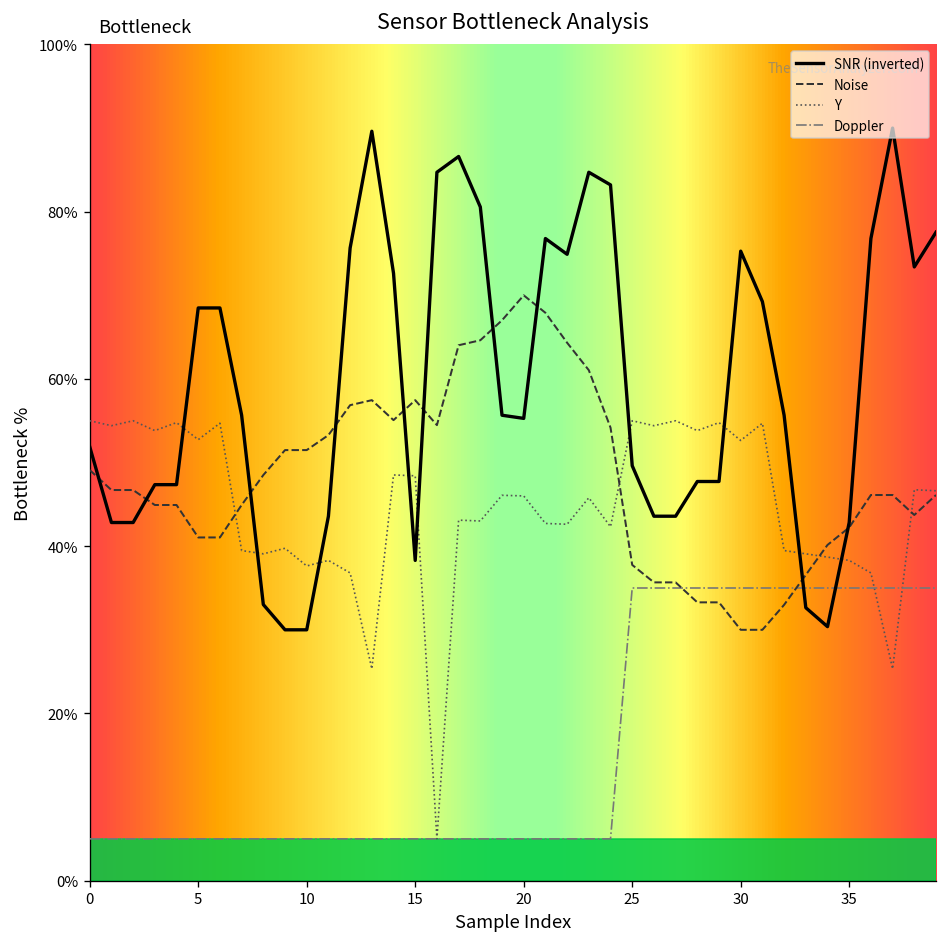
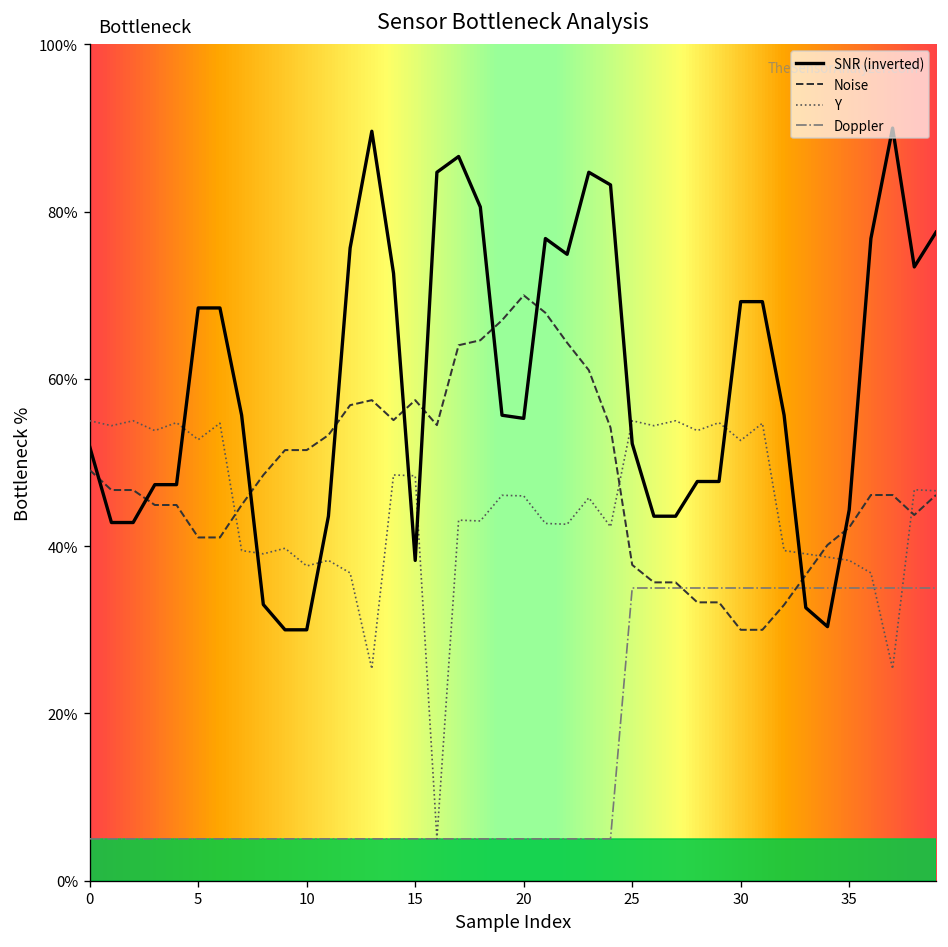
SNR (inverted), 25: 50% -> 52%
SNR (inverted), 30: 75% -> 69%
SNR (inverted), 35: 43% -> 44%
